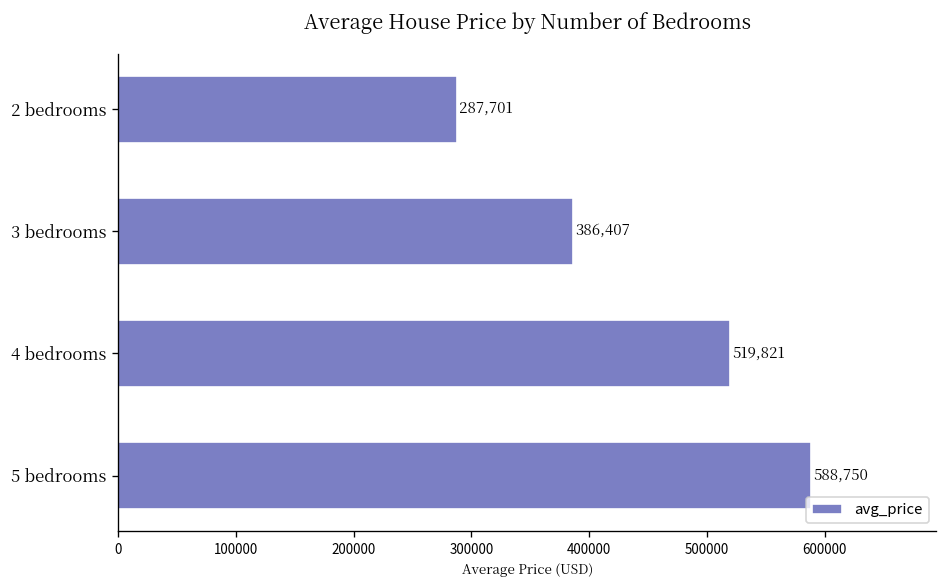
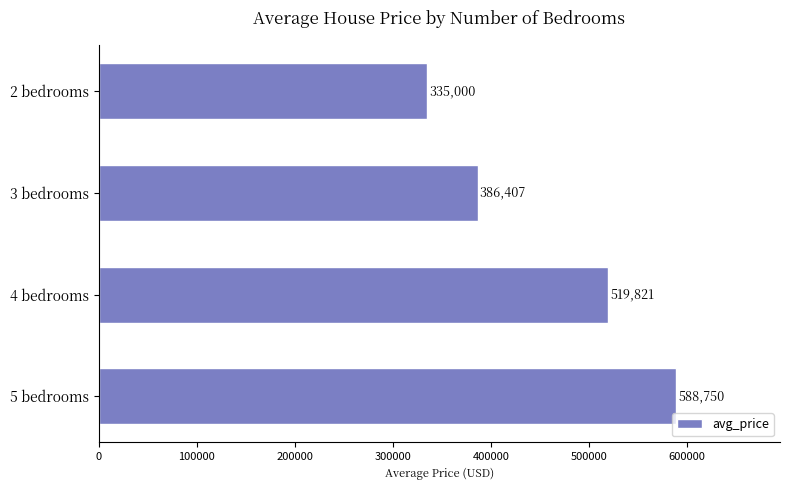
2 bedrooms: 287,701 -> 335,000
